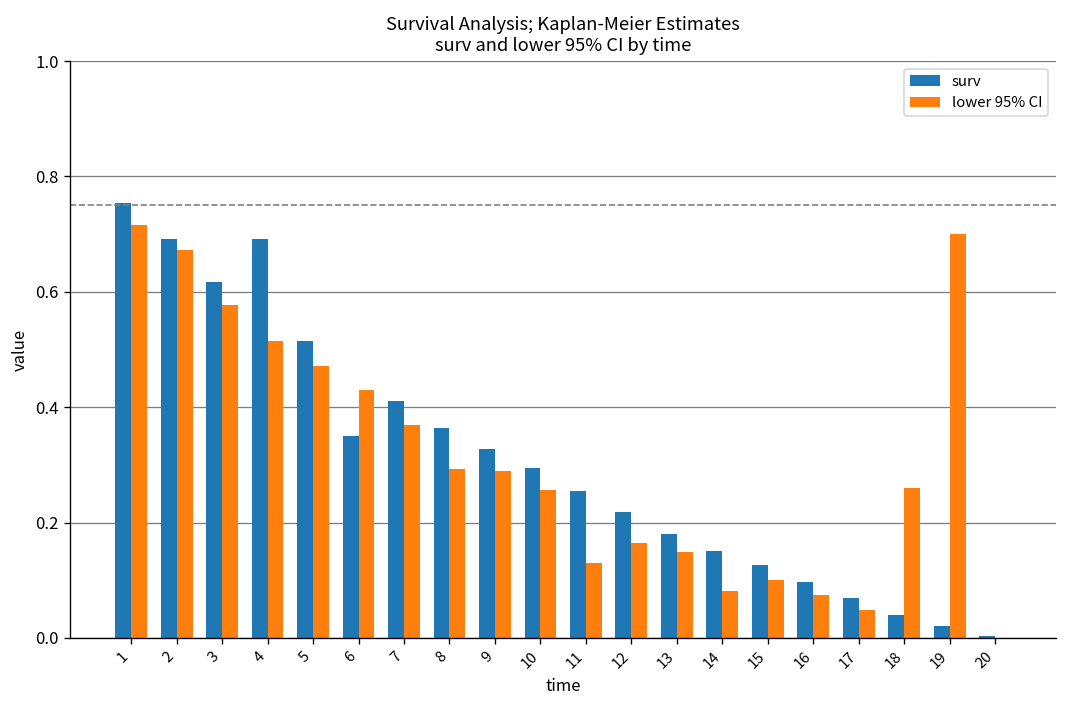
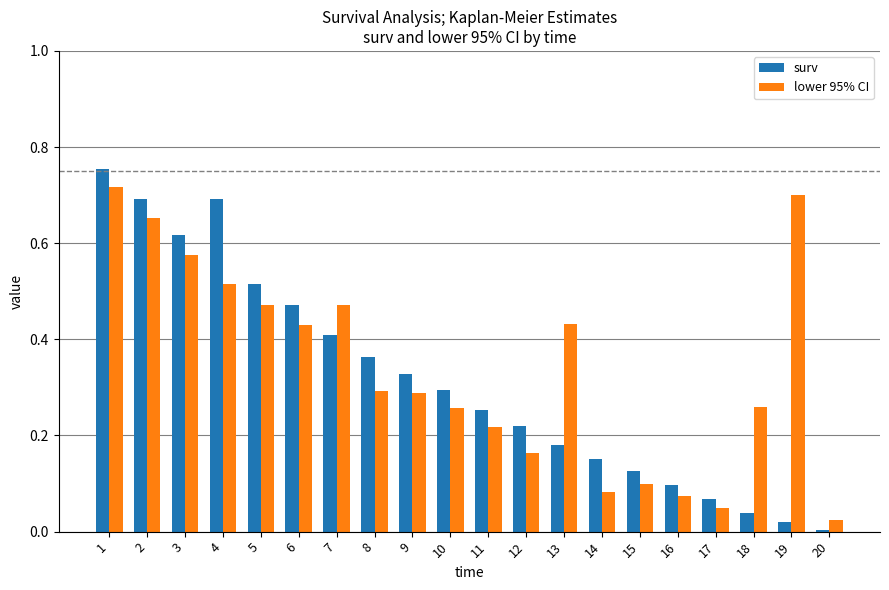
lower 95% CI, 2: 0.67 -> 0.65
surv, 6: 0.35 -> 0.47
lower 95% CI, 7: 0.37 -> 0.47
lower 95% CI, 11: 0.13 -> 0.22
lower 95% CI, 13: 0.15 -> 0.43
lower 95% CI, 20: 0.00 -> 0.02
